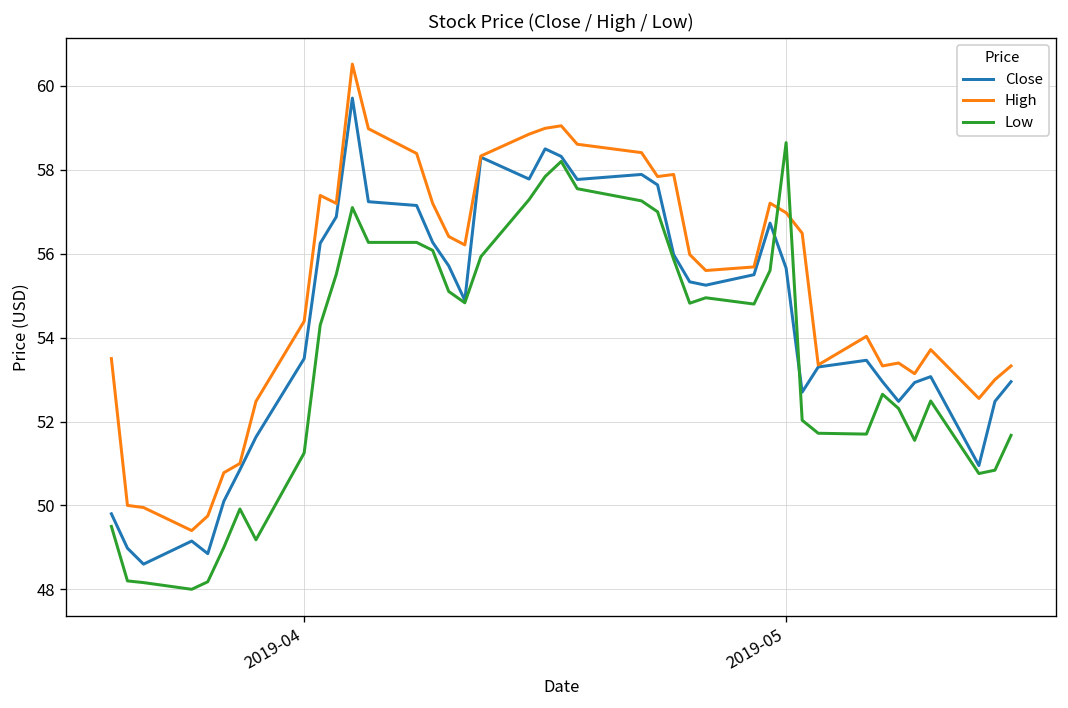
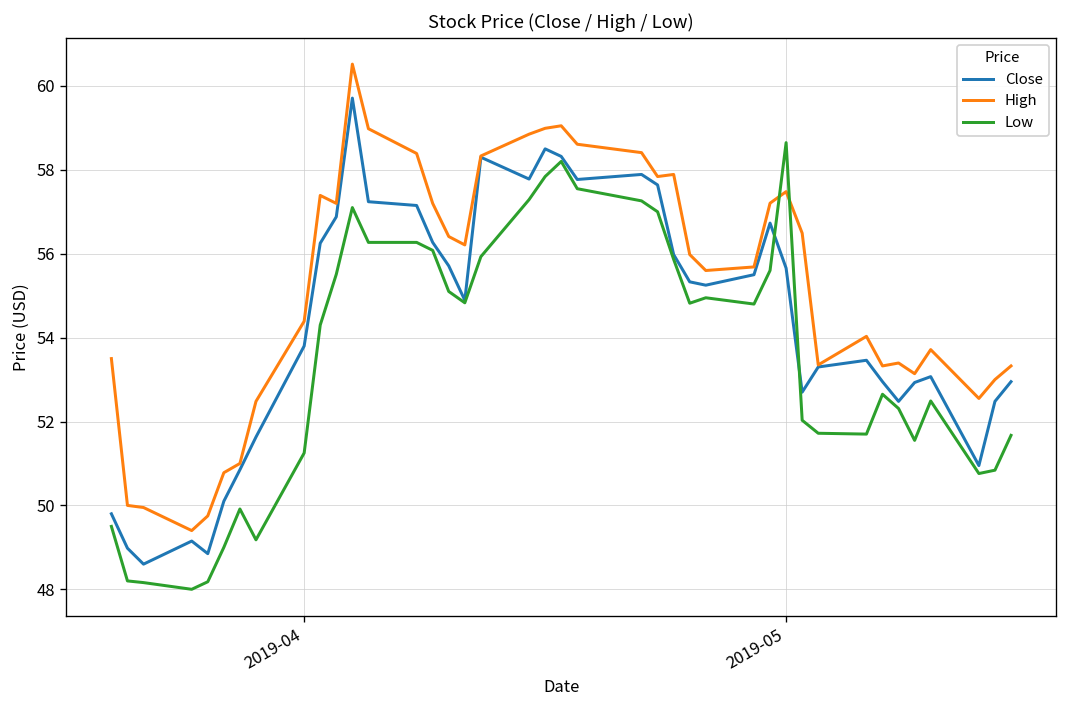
Close, 2019-04: 53.5 -> 53.8
High, 2019-05: 57.0 -> 57.5
